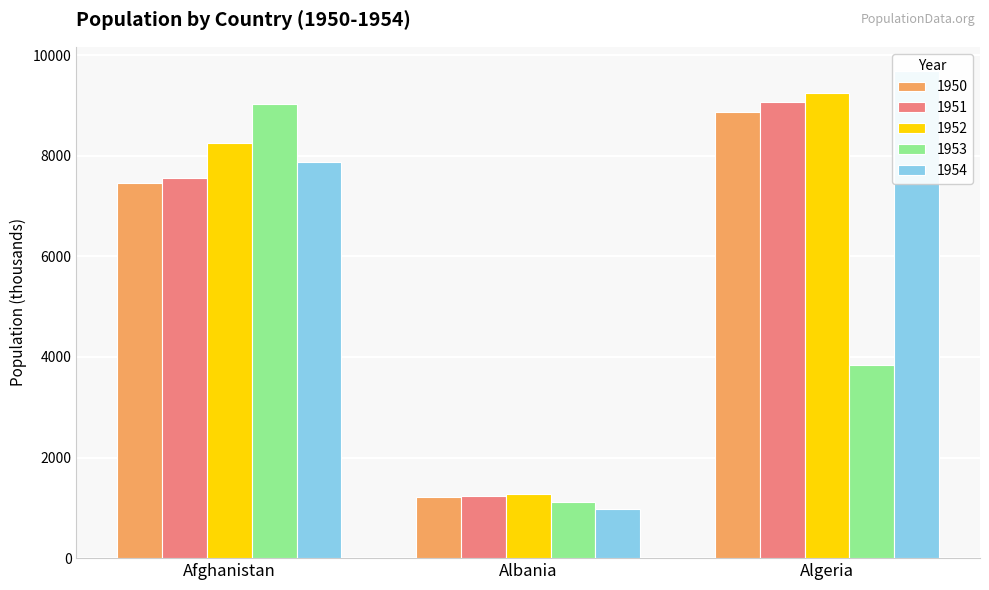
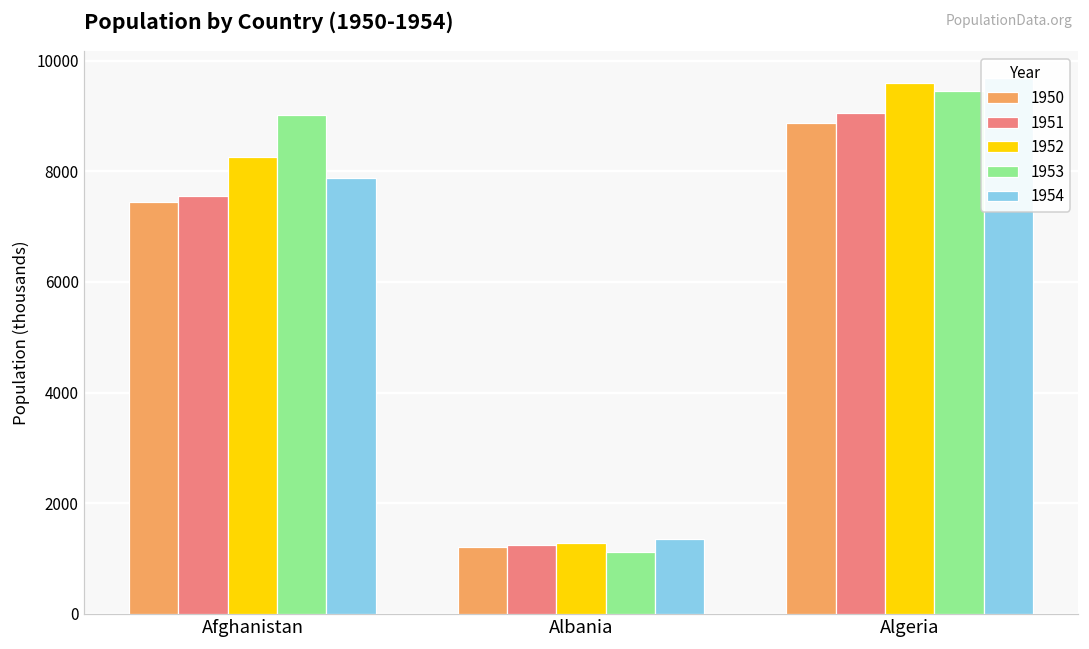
1954, Albania: 1000 -> 1300
1952, Algeria: 9300 -> 9600
1953, Algeria: 3800 -> 9500
